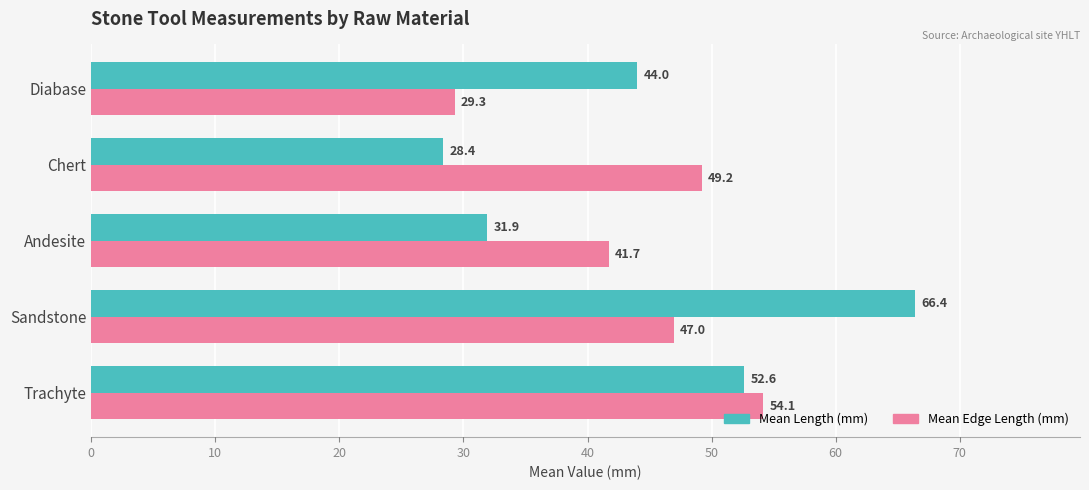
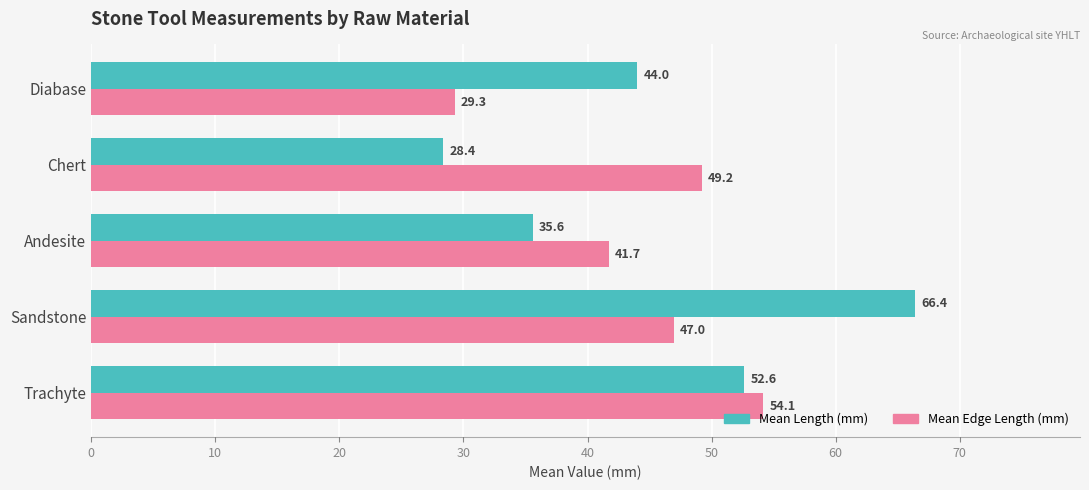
Mean Length (mm), Andesite: 31.9 -> 35.6
